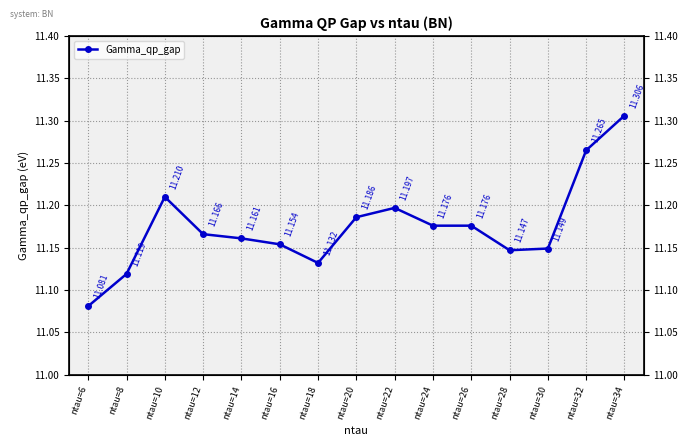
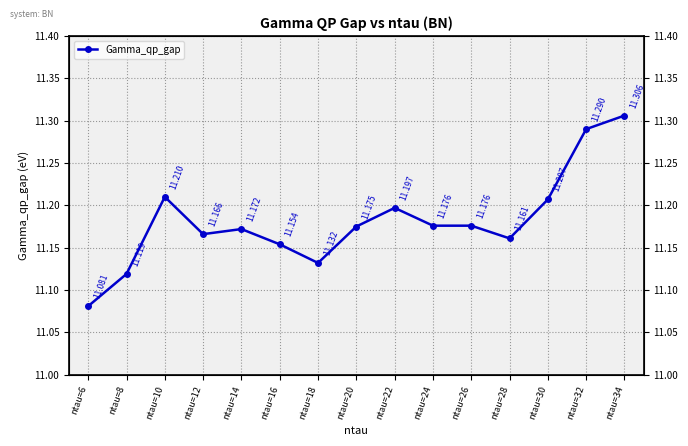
ntau=14: 11.161 -> 11.172
ntau=20: 11.186 -> 11.175
ntau=28: 11.147 -> 11.161
ntau=30: 11.149 -> 11.207
ntau=32: 11.265 -> 11.290
